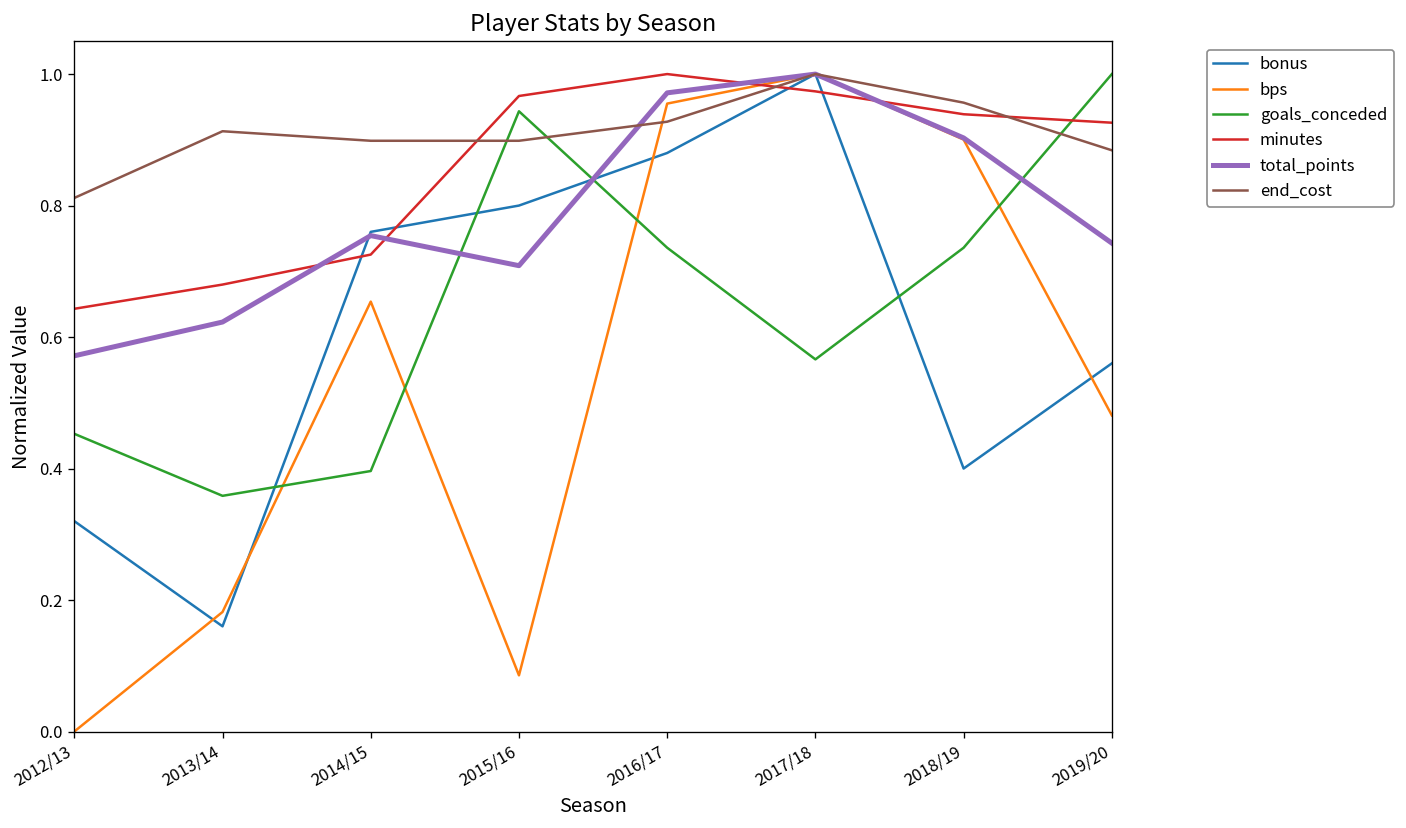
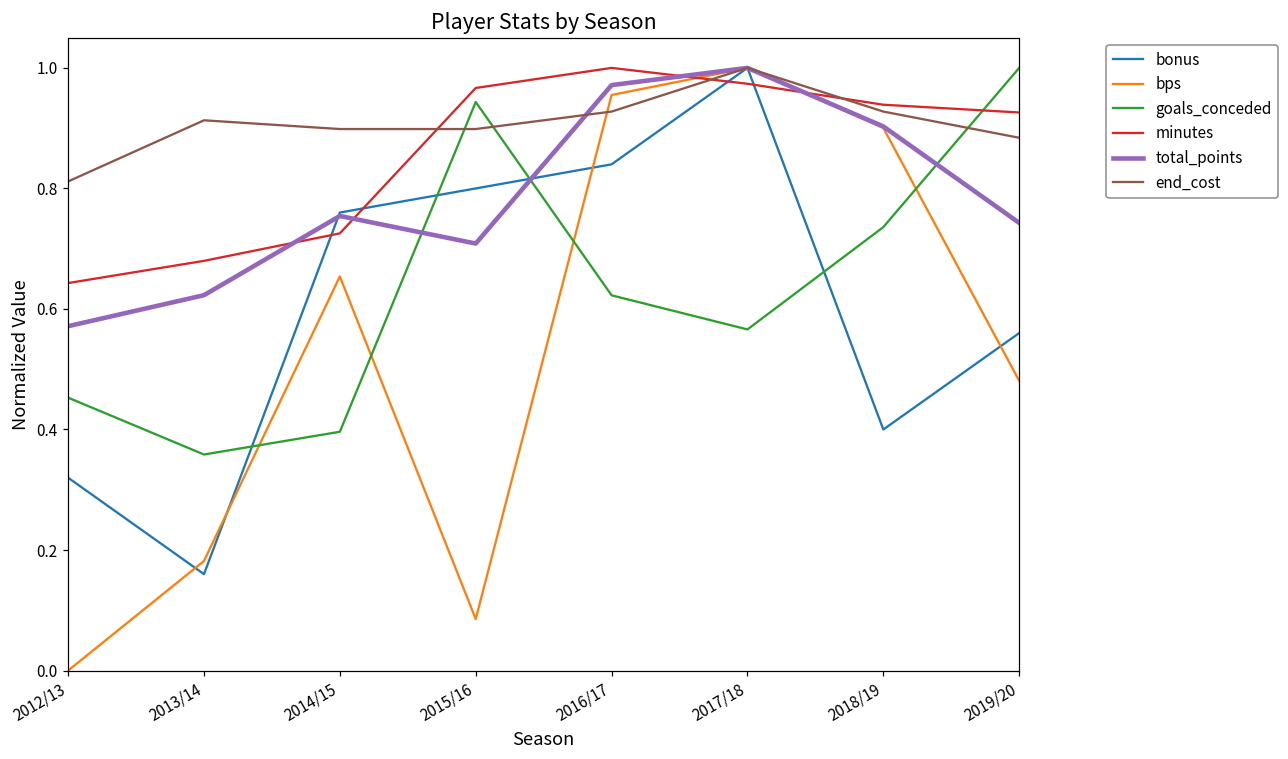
bonus, 2016/17: 0.88 -> 0.84
goals_conceded, 2016/17: 0.74 -> 0.62
end_cost, 2018/19: 0.96 -> 0.93
